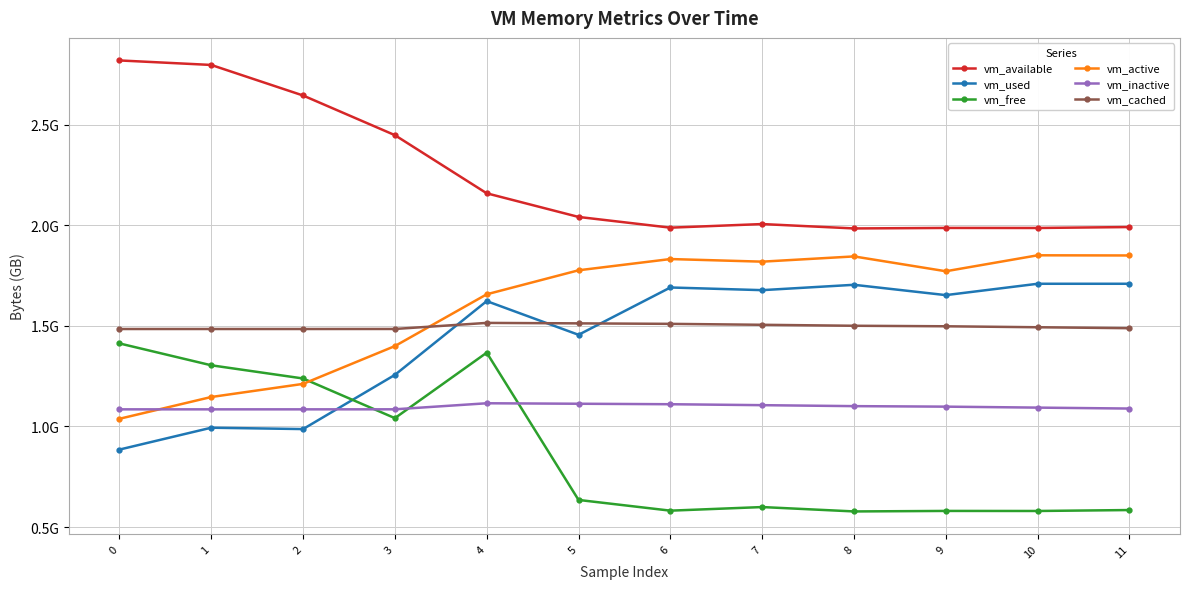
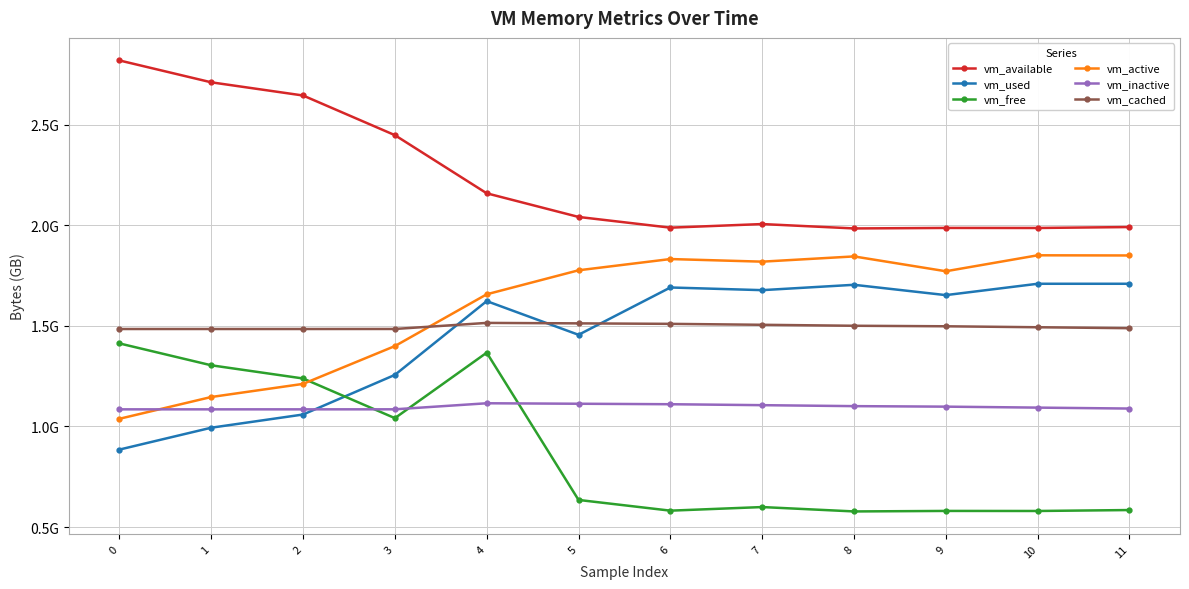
vm_available, 1: 2800000000 -> 2710000000
vm_used, 2: 990000000 -> 1060000000
